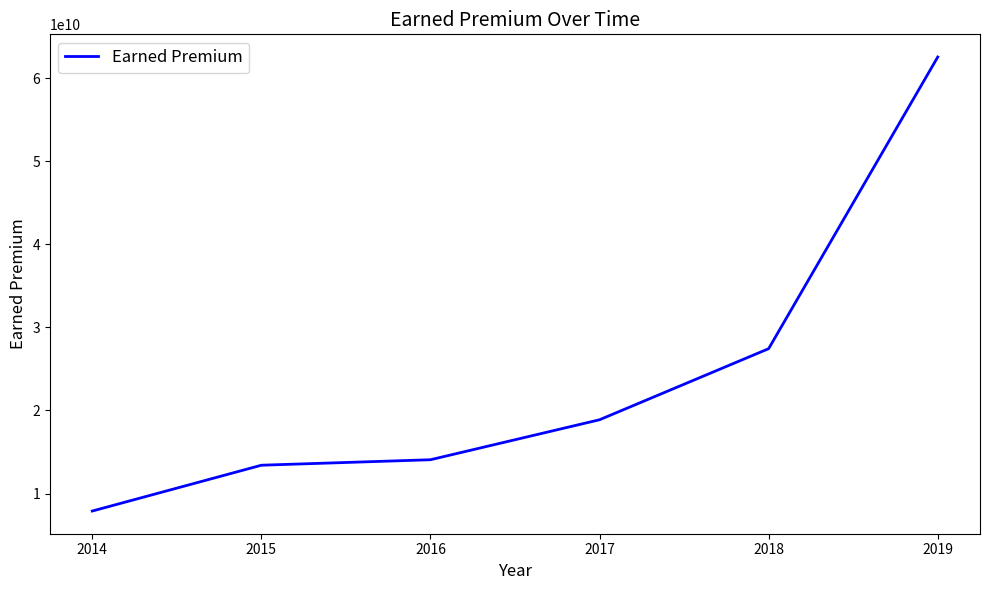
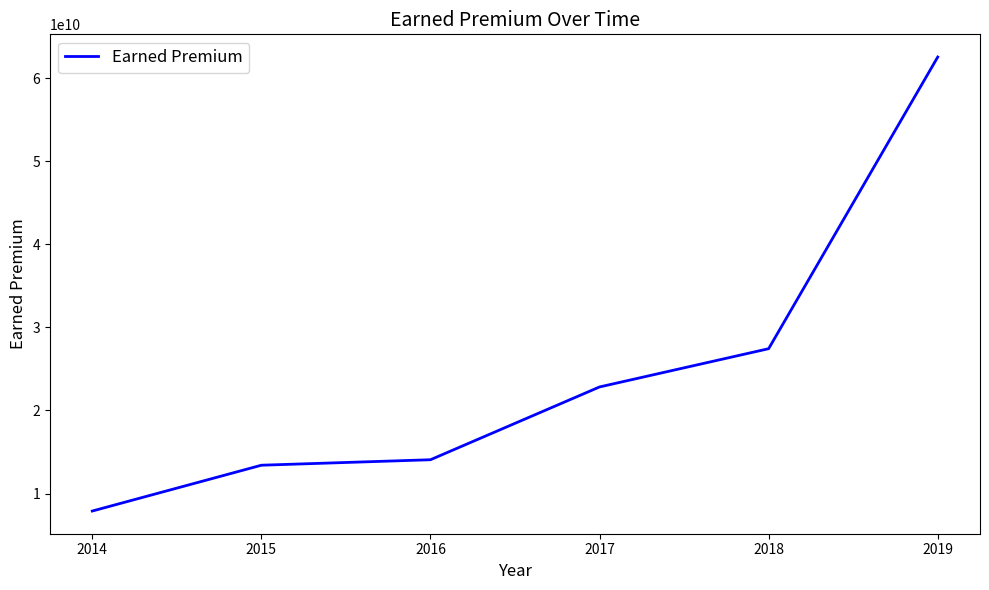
2017: 19000000000 -> 23000000000
